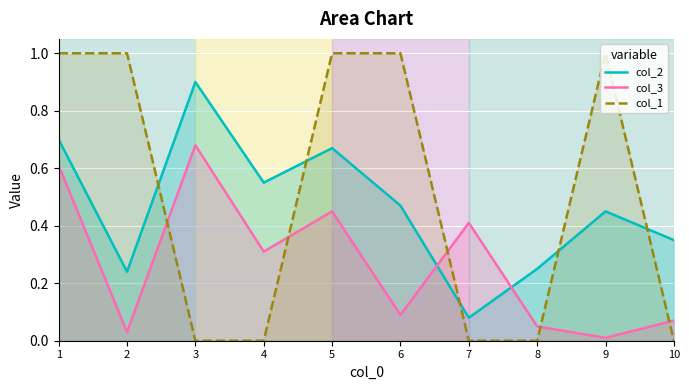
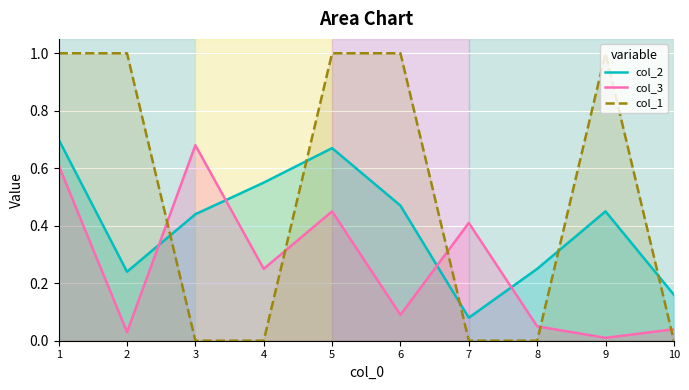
col_2, 3: 0.90 -> 0.44
col_3, 4: 0.31 -> 0.25
col_2, 10: 0.35 -> 0.16
col_3, 10: 0.07 -> 0.04
